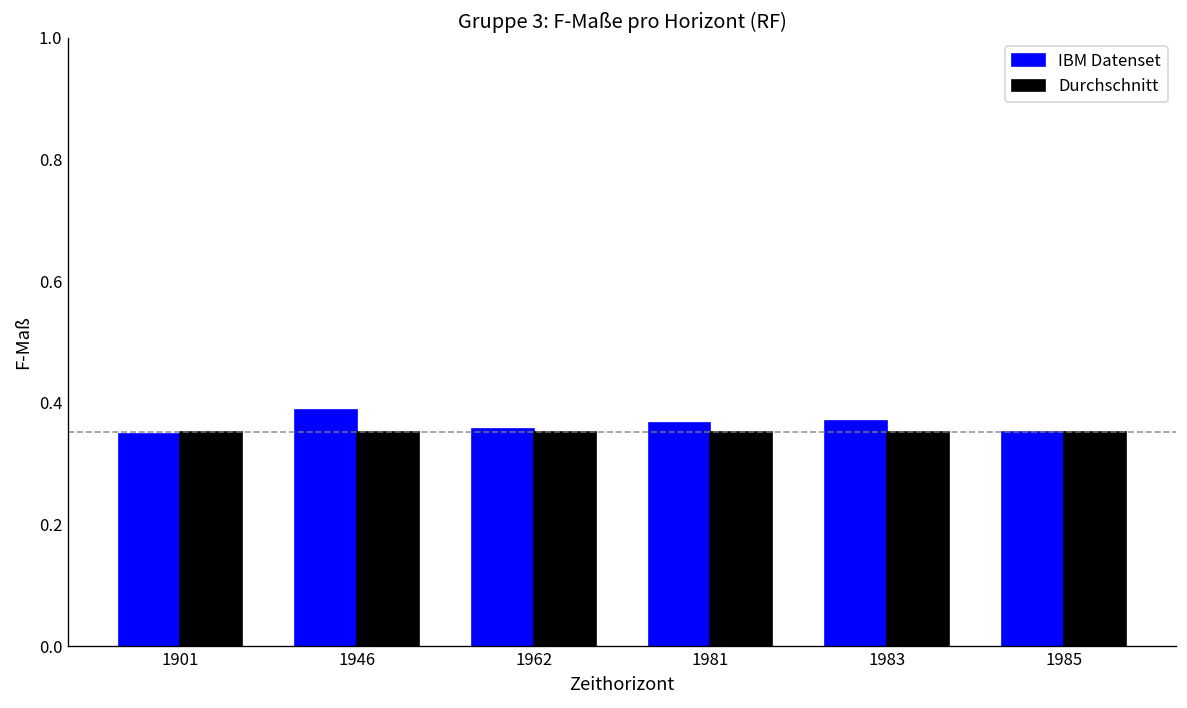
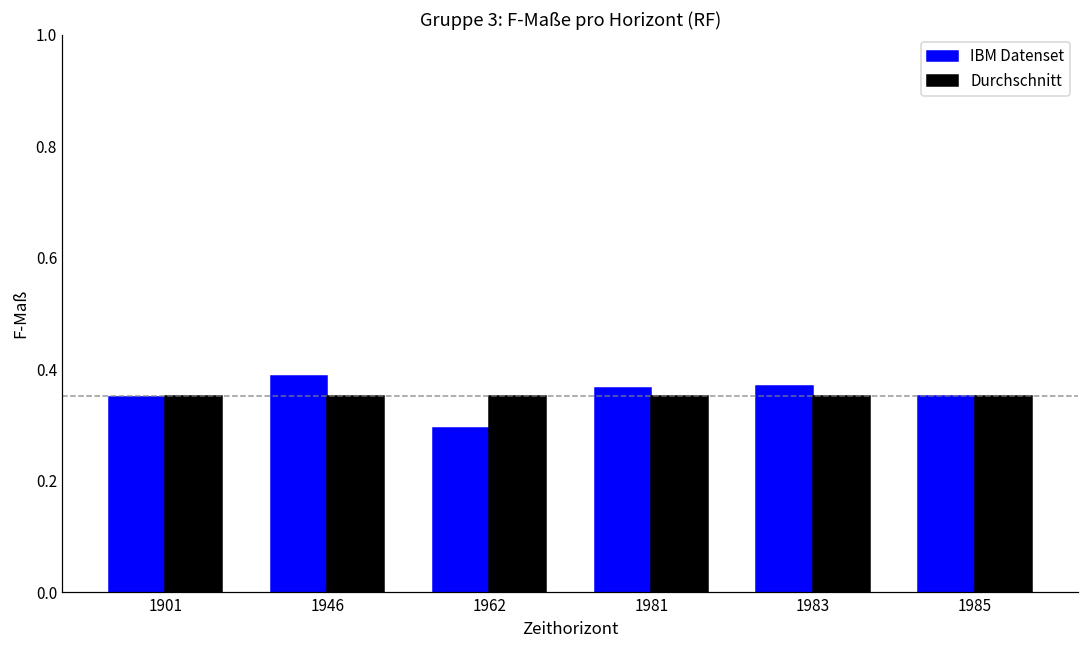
IBM Datenset, 1962: 0.36 -> 0.29
